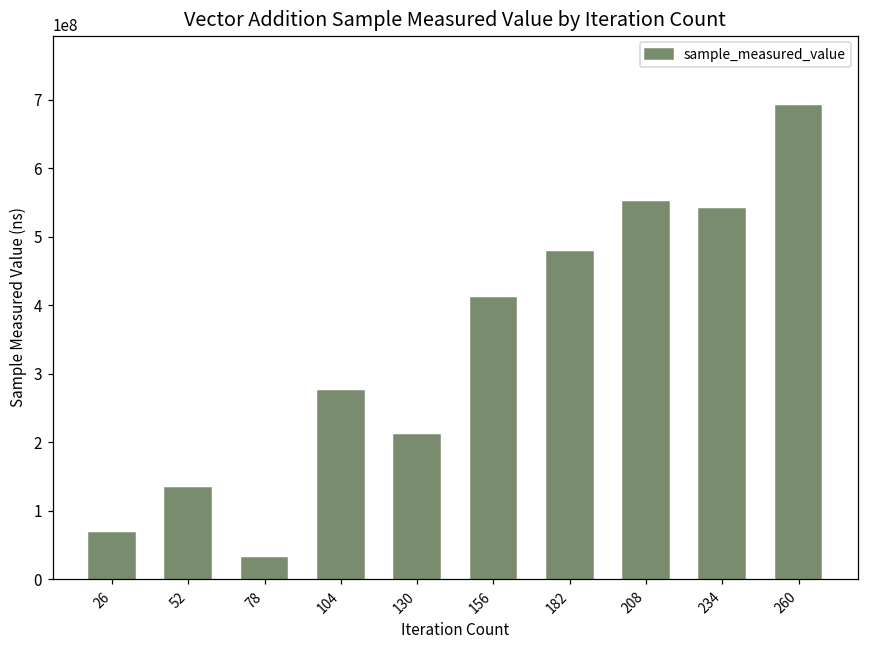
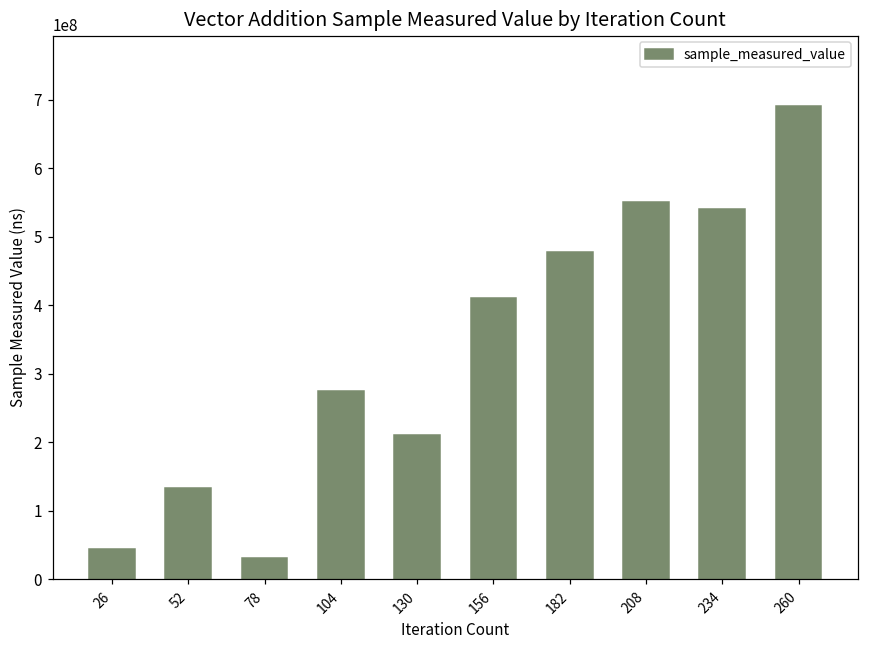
26: 70000000 -> 40000000
